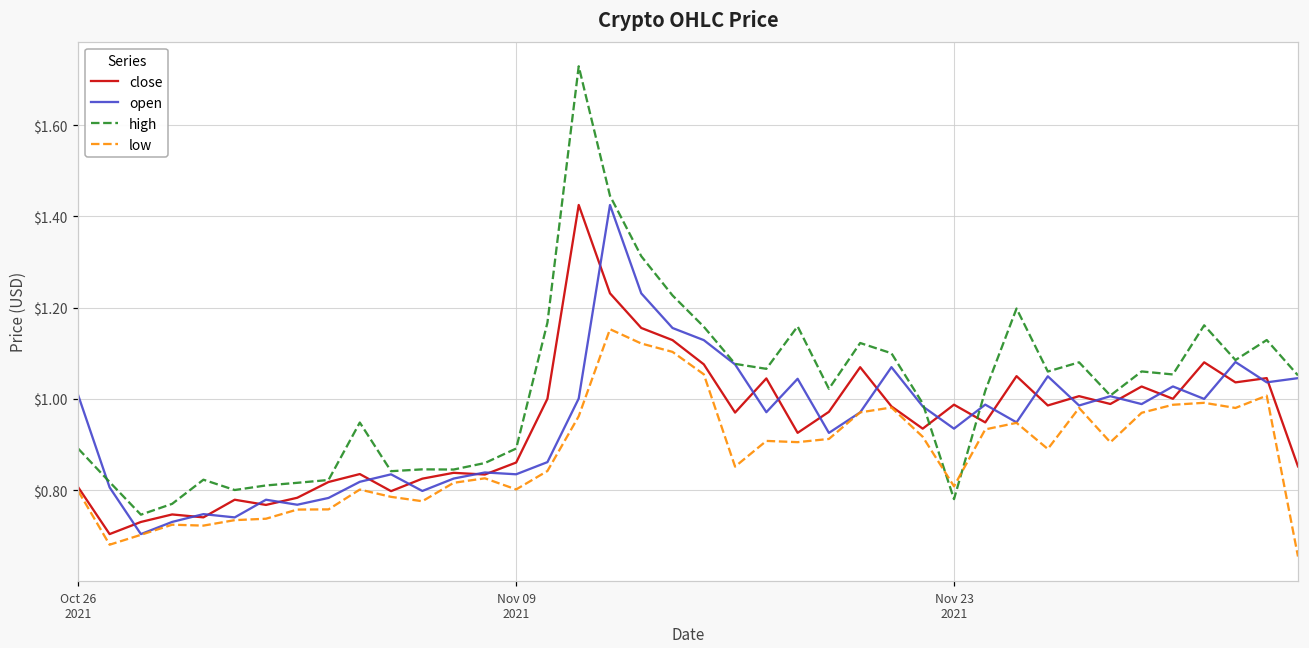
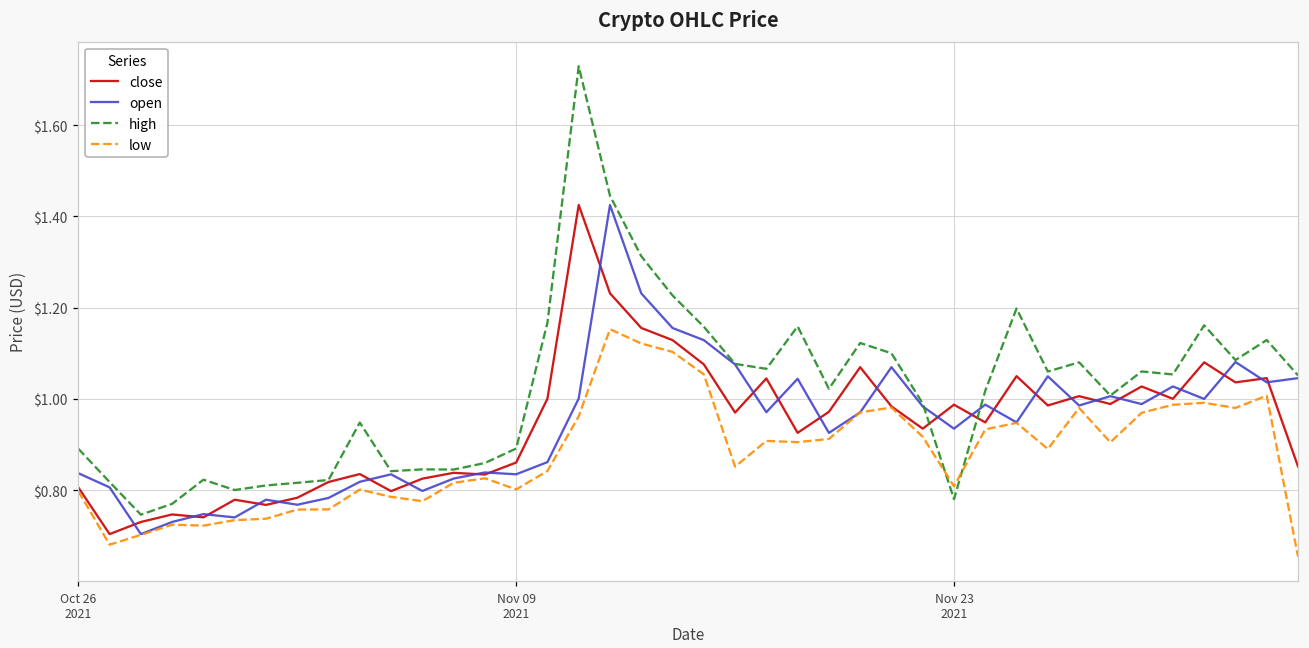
open, Oct 26 2021: $1.01 -> $0.84
